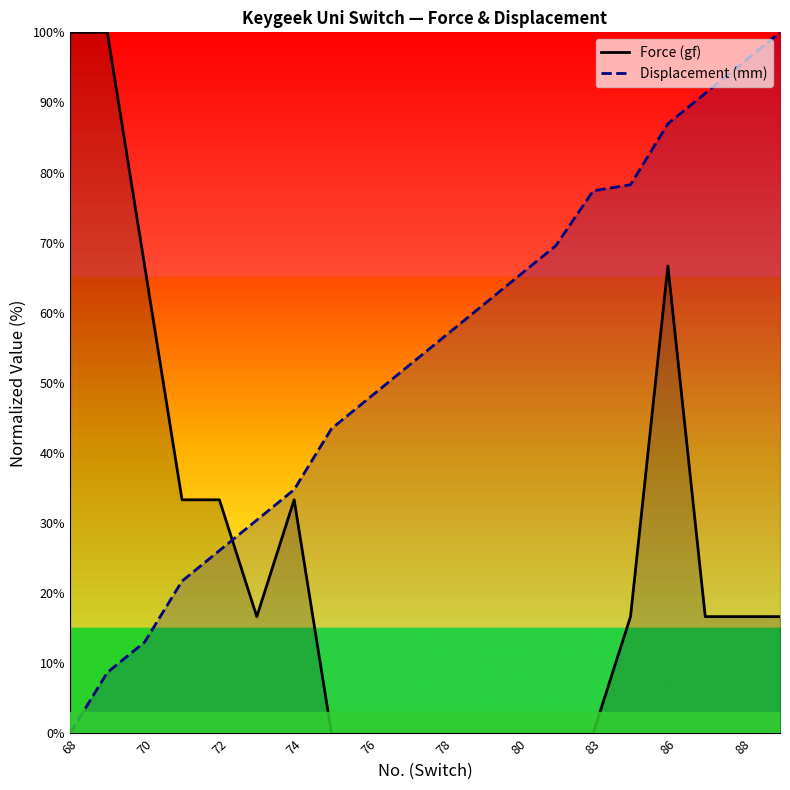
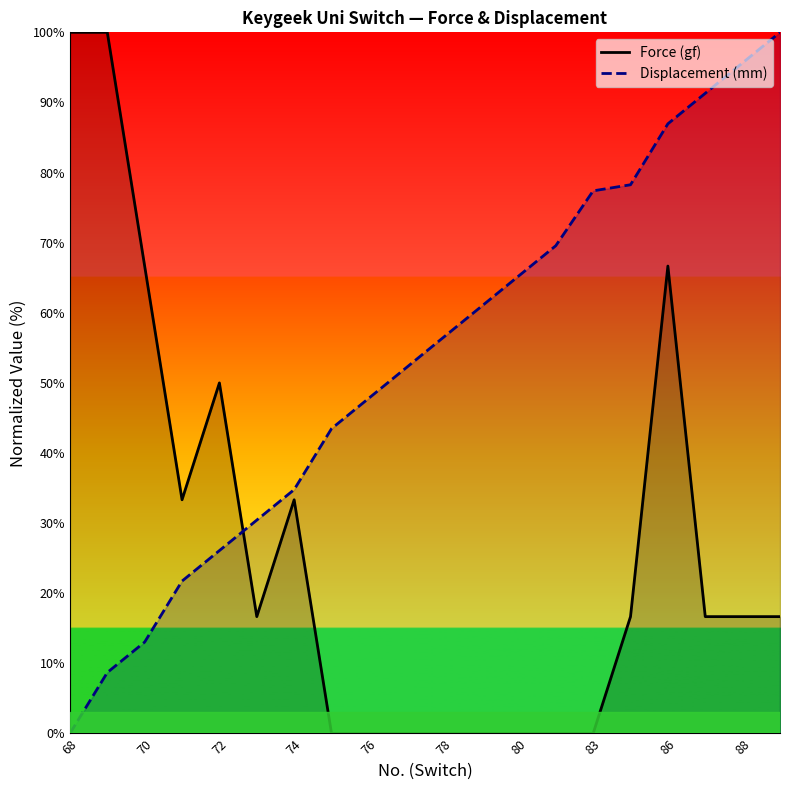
Force (gf), 72: 33% -> 50%
